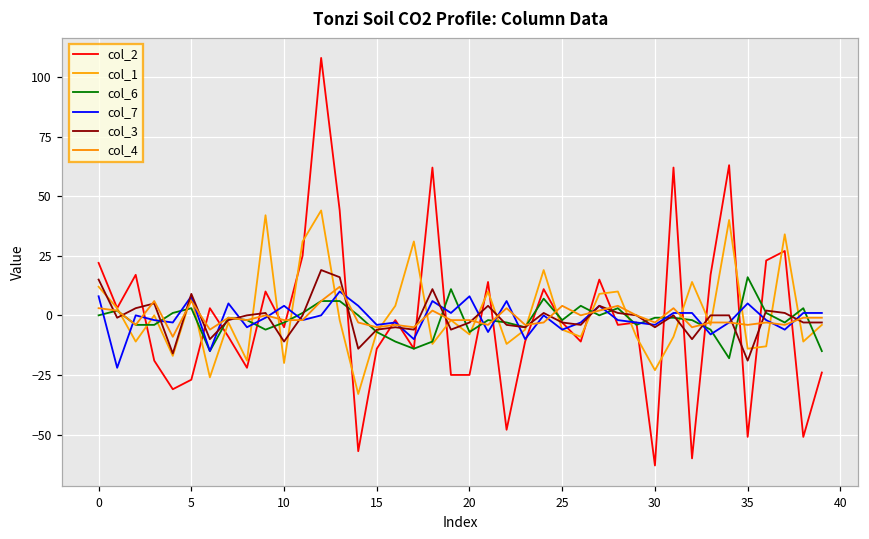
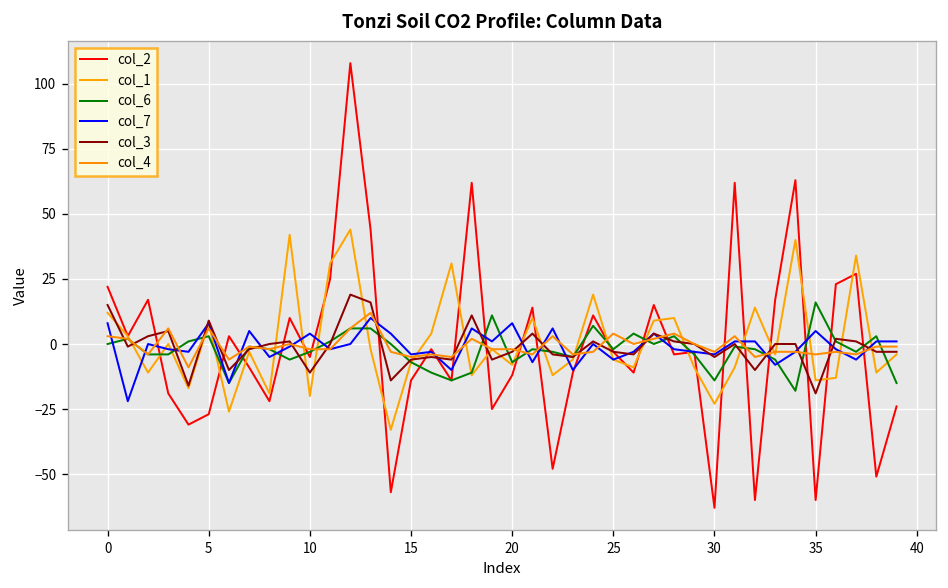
col_2, 20: -25 -> -12
col_6, 30: -1 -> -14
col_2, 35: -51 -> -60
